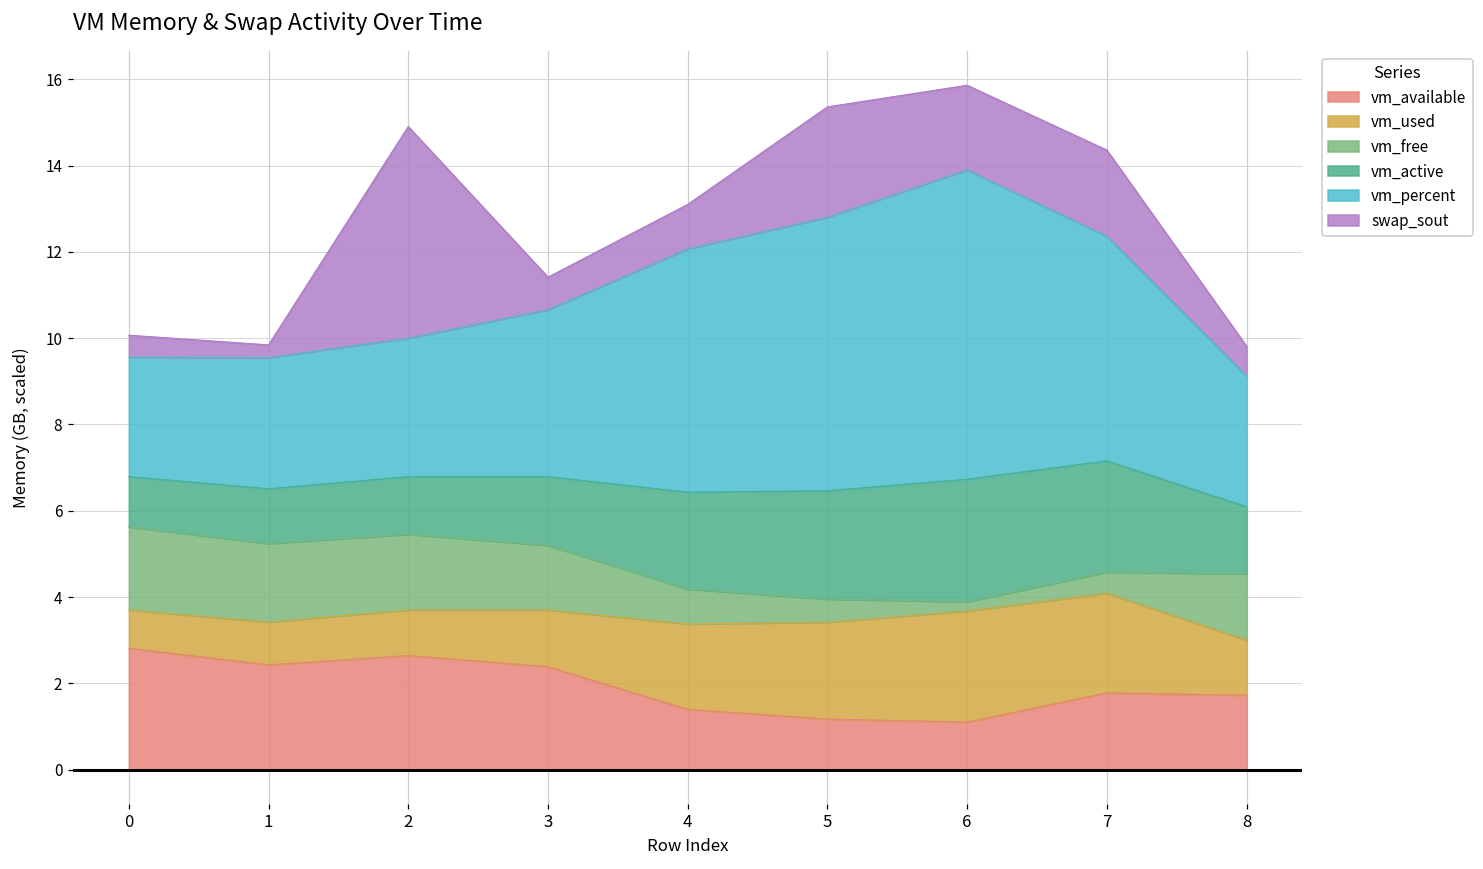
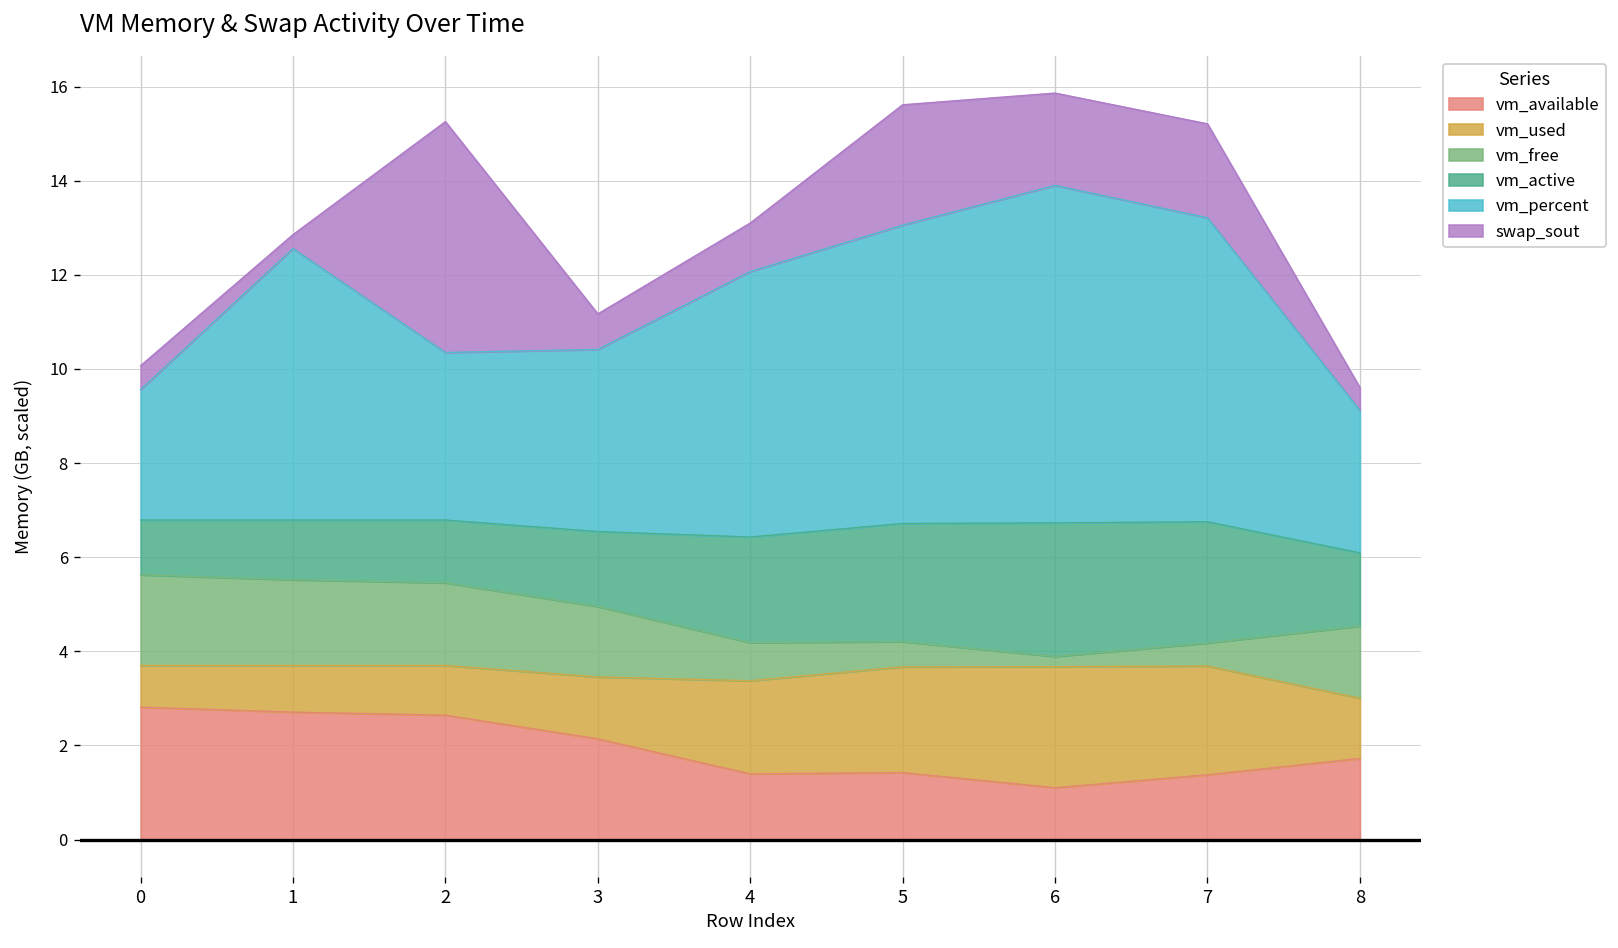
vm_available, 1: 2.4 -> 2.7
vm_percent, 1: 3.0 -> 5.8
vm_percent, 2: 3.2 -> 3.6
vm_available, 3: 2.4 -> 2.1
vm_available, 5: 1.2 -> 1.4
vm_available, 7: 1.8 -> 1.4
vm_percent, 7: 5.2 -> 6.5
swap_sout, 8: 0.7 -> 0.5
